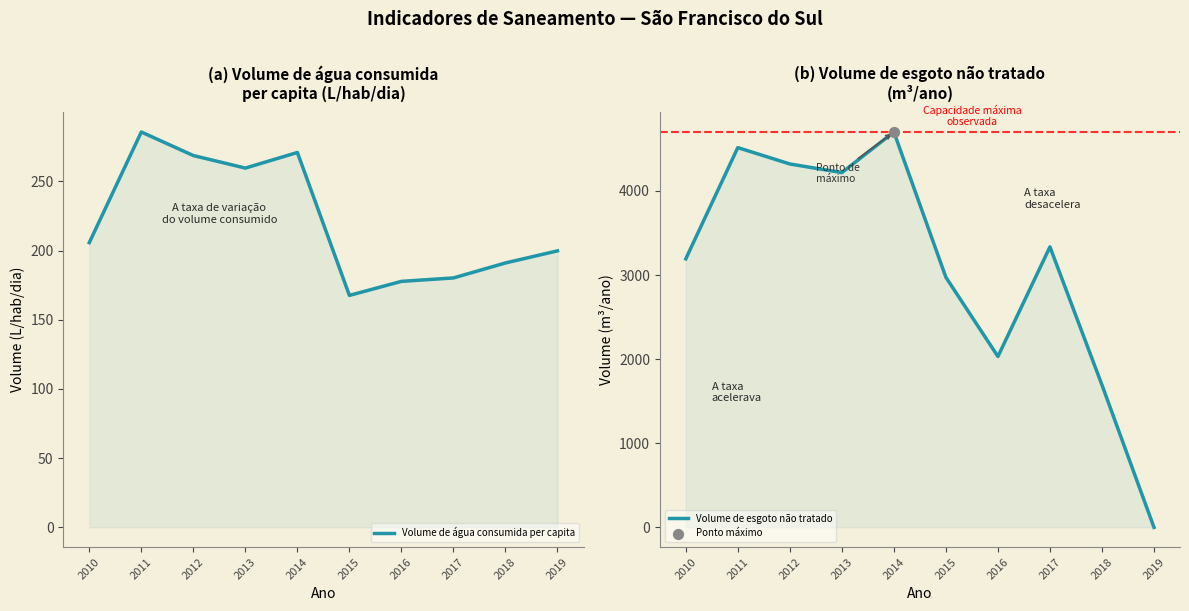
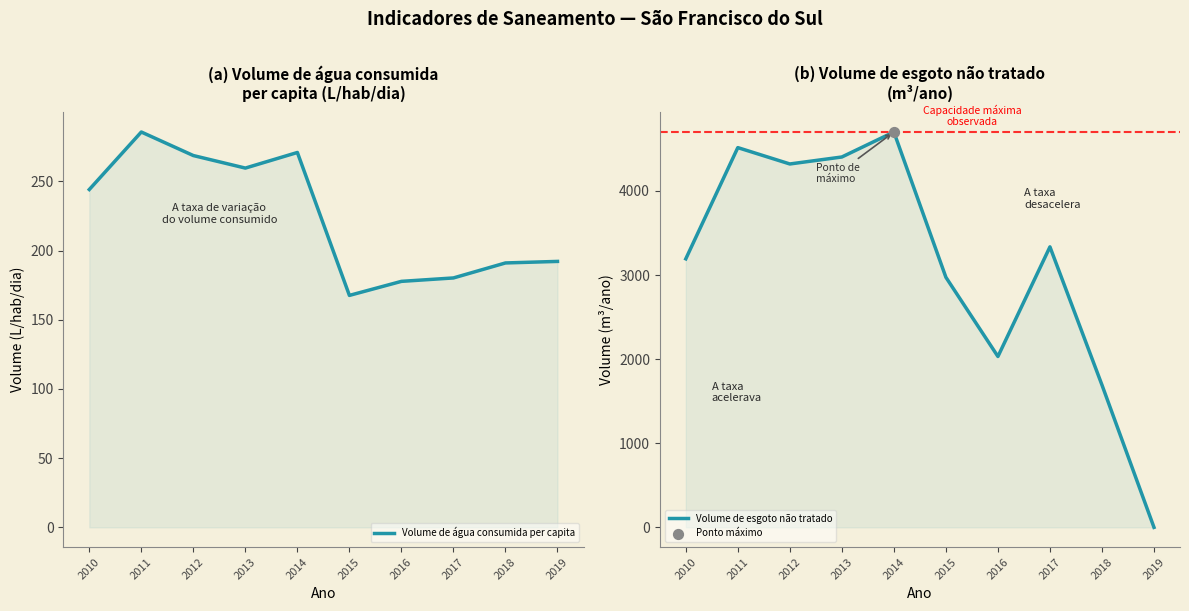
(a) Volume de água consumida per capita (L/hab/dia), 2010: 206 -> 244
(a) Volume de água consumida per capita (L/hab/dia), 2019: 200 -> 192
(b) Volume de esgoto não tratado (m³/ano), Volume de esgoto não tratado, 2013: 4200 -> 4400
